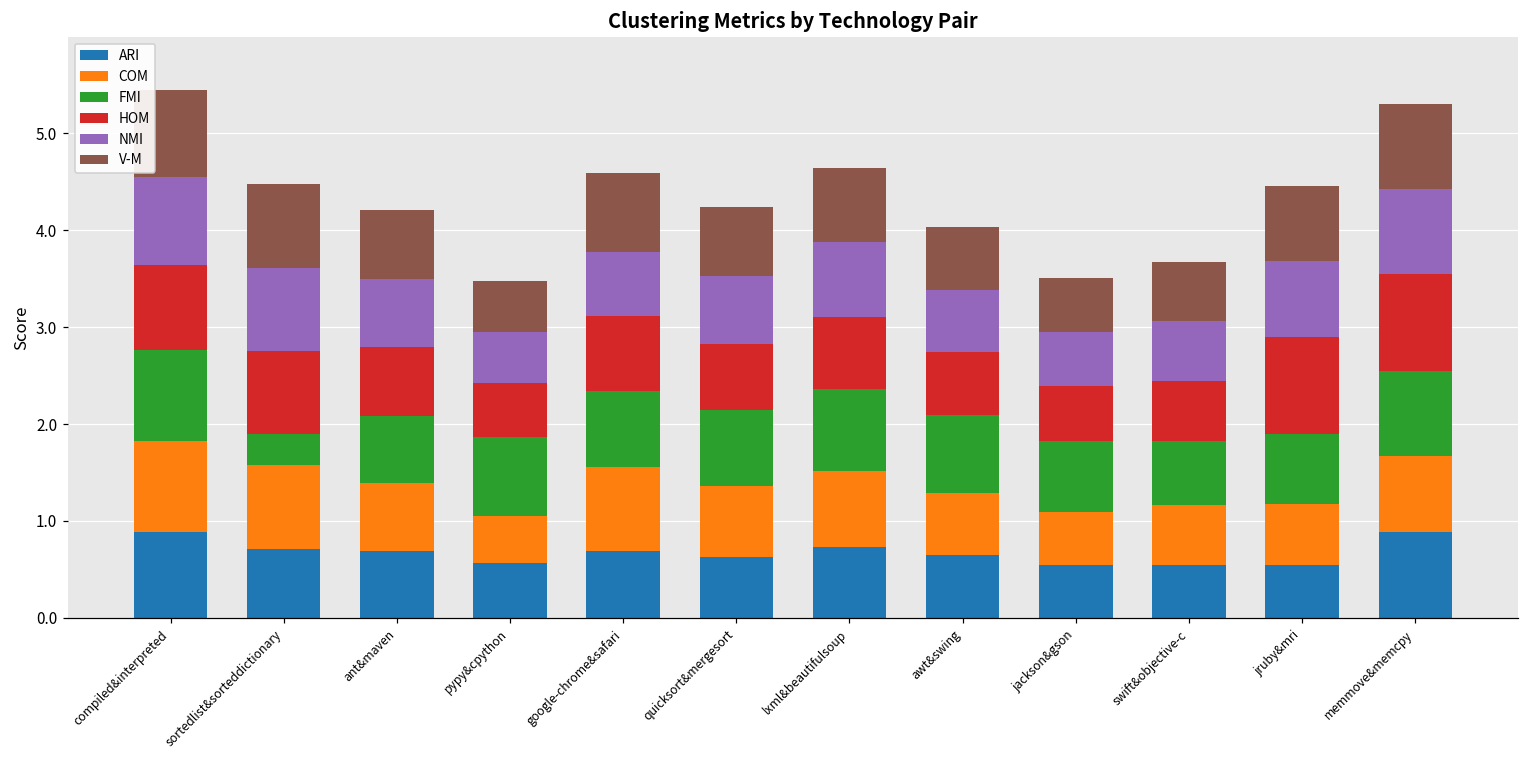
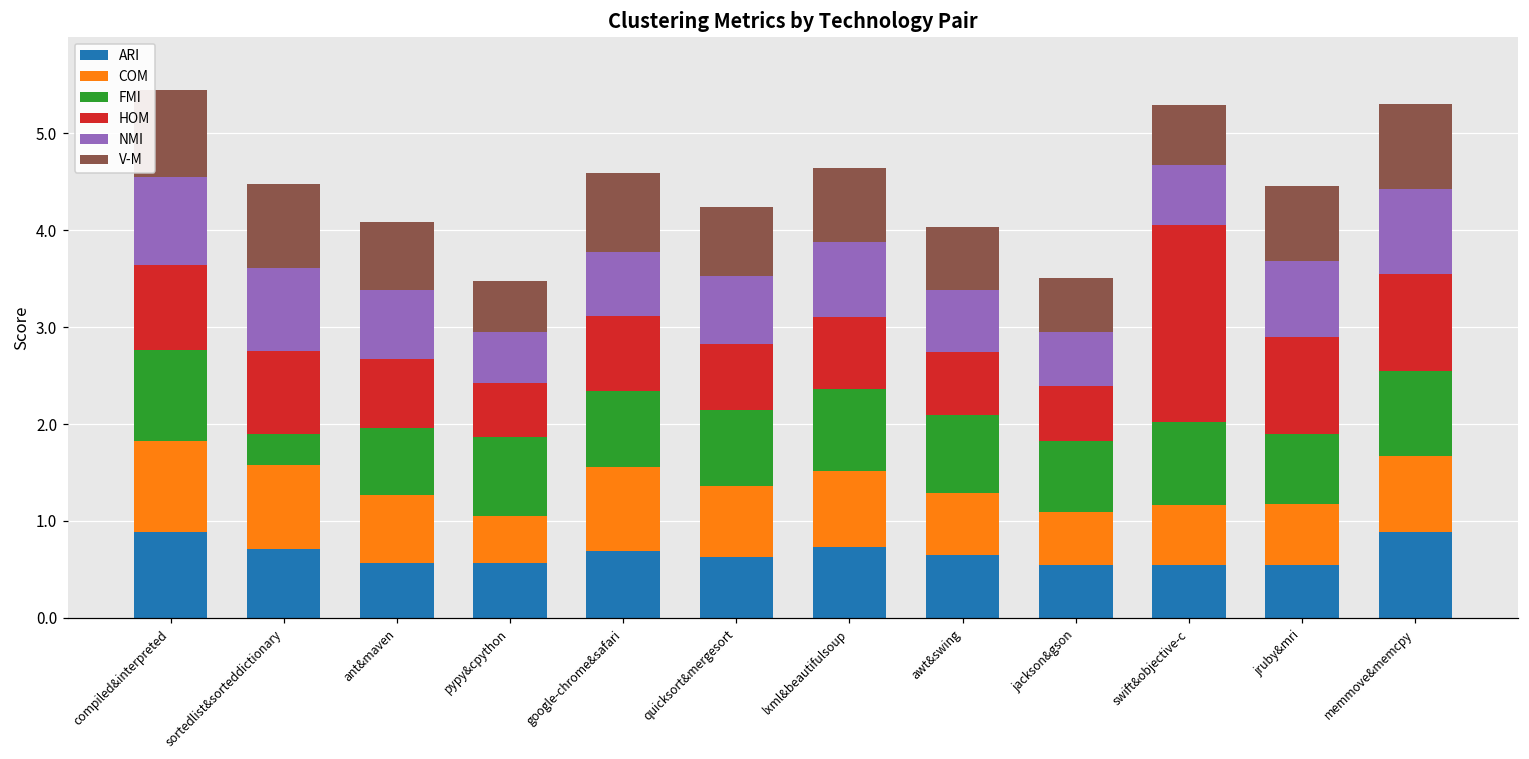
ARI, ant&maven: 0.7 -> 0.6
FMI, swift&objective-c: 0.7 -> 0.9
HOM, swift&objective-c: 0.6 -> 2.0
